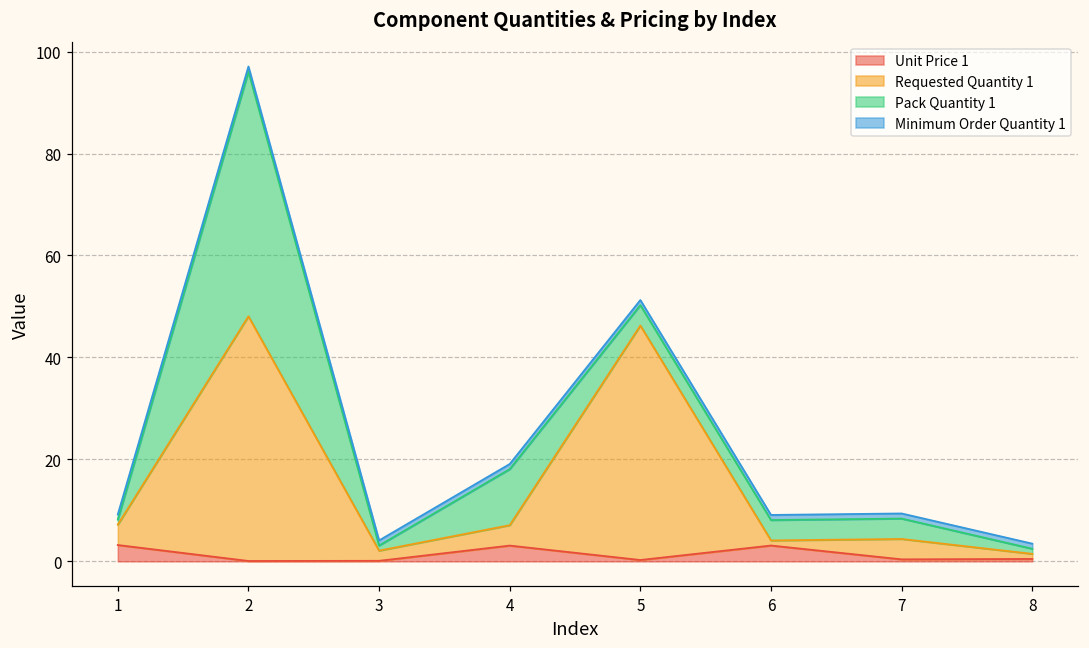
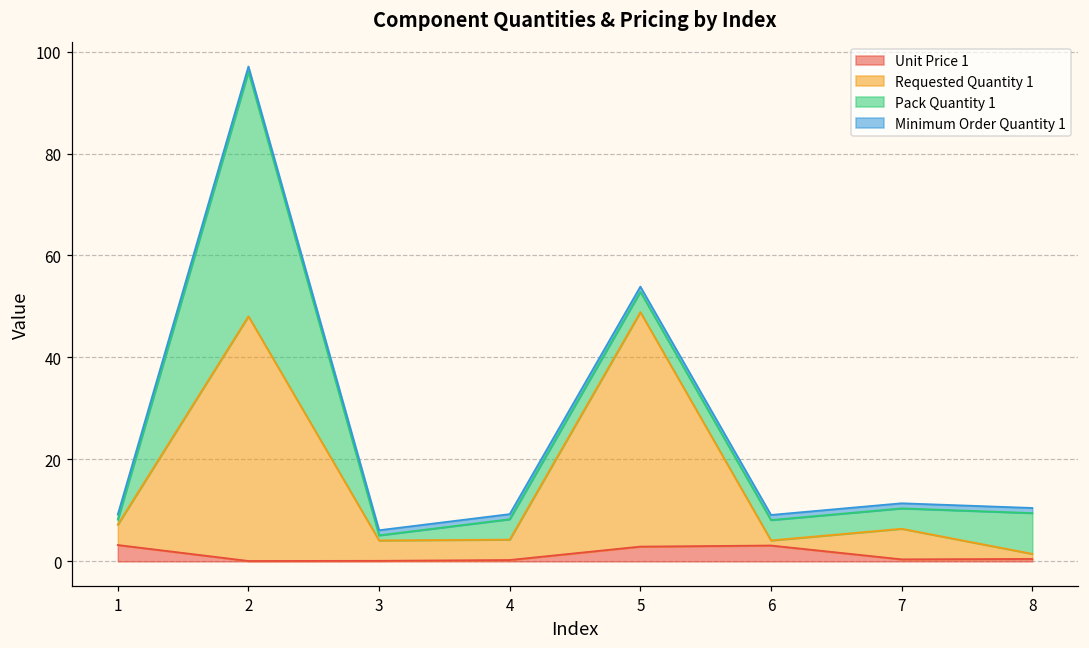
Requested Quantity 1, 3: 2 -> 4
Unit Price 1, 4: 3 -> 0
Pack Quantity 1, 4: 11 -> 4
Unit Price 1, 5: 0 -> 3
Requested Quantity 1, 7: 4 -> 6
Pack Quantity 1, 8: 1 -> 8
